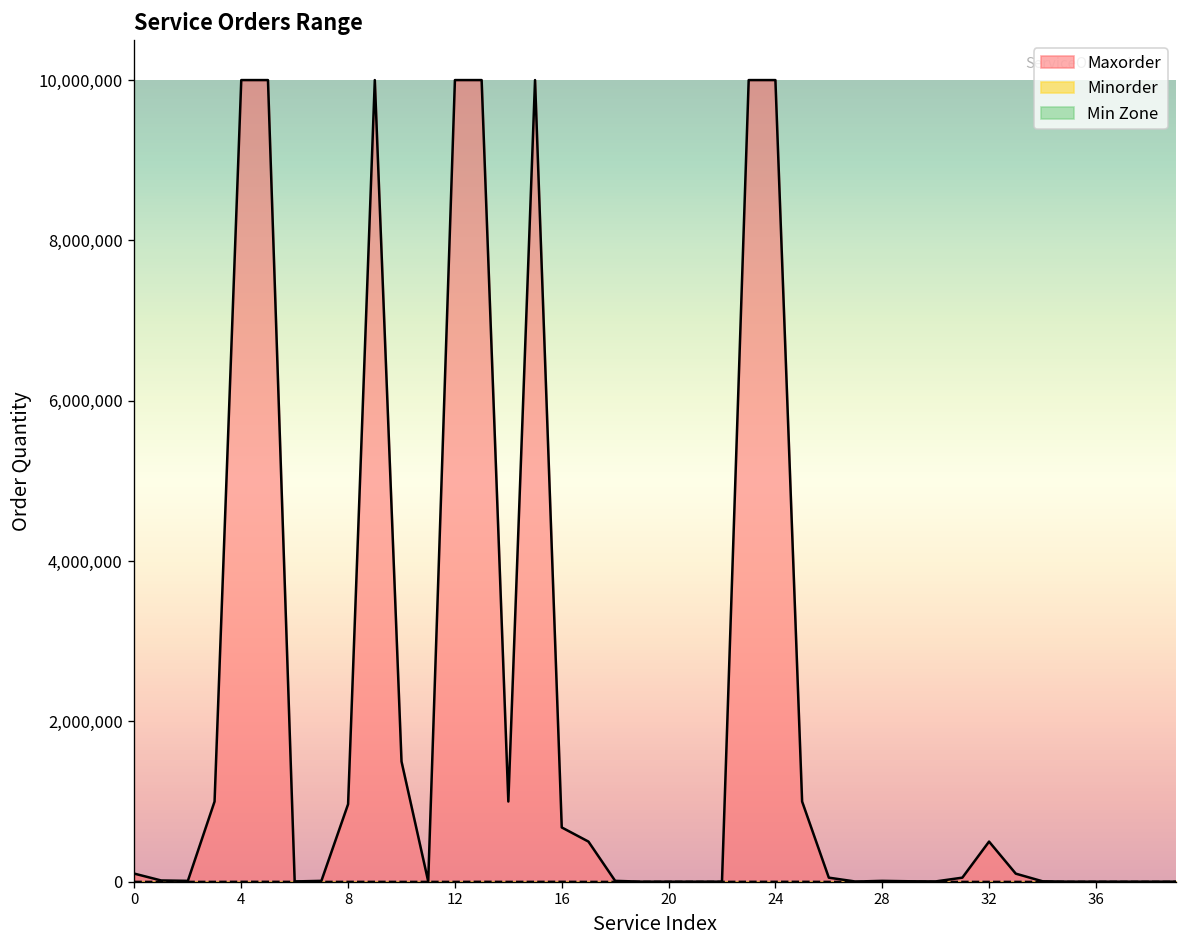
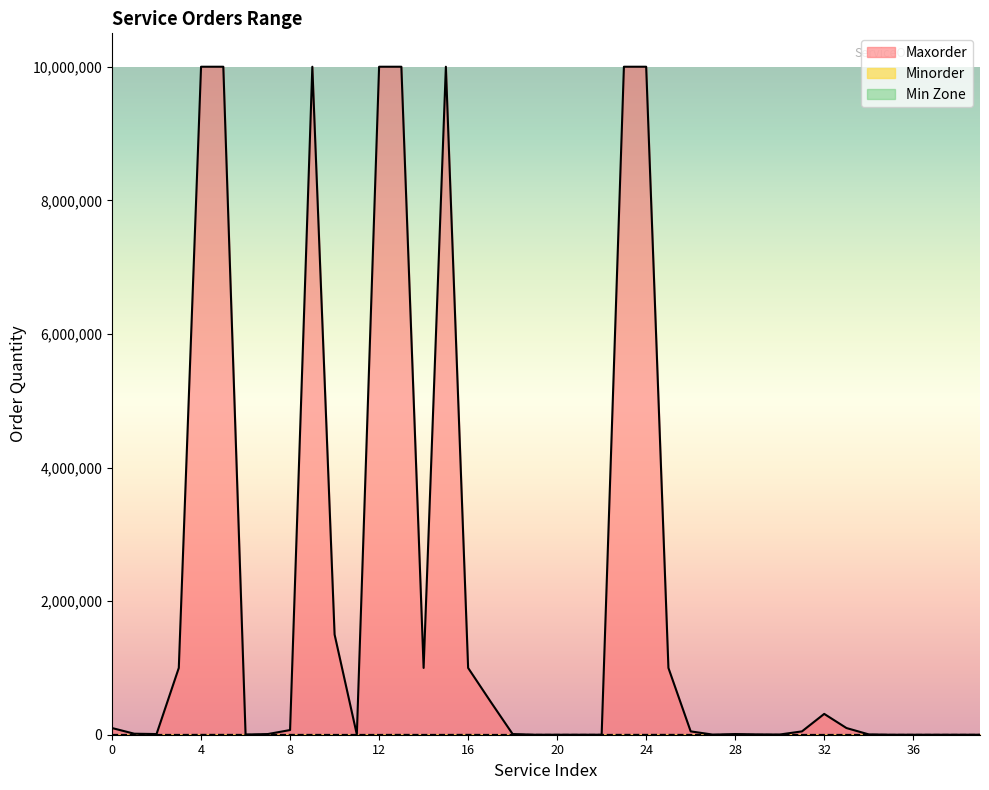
Maxorder, 8: 1,000,000 -> 100,000
Maxorder, 16: 700,000 -> 1,000,000
Maxorder, 32: 500,000 -> 300,000
